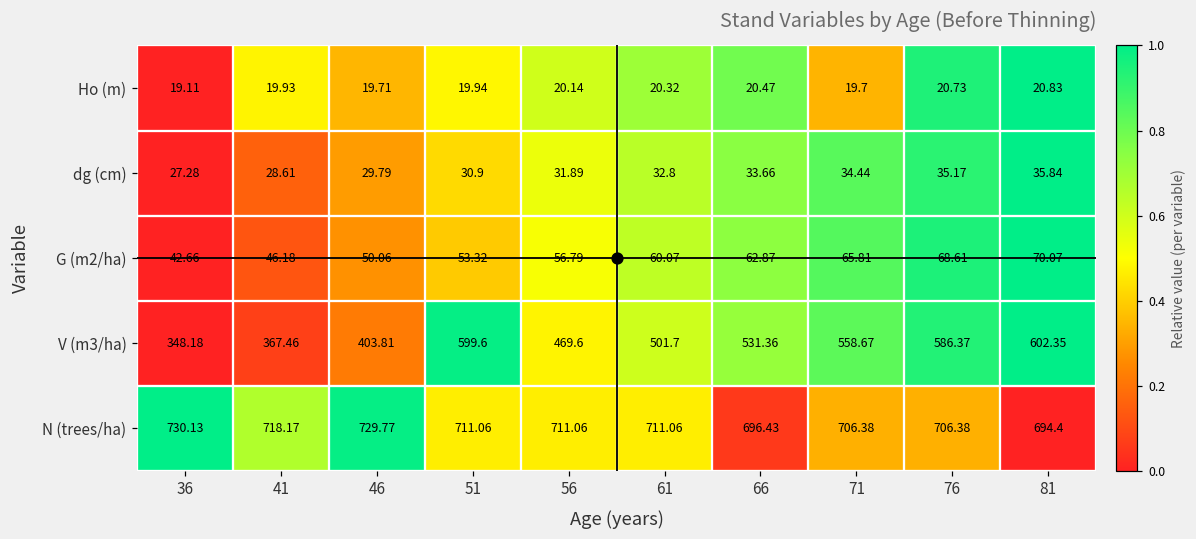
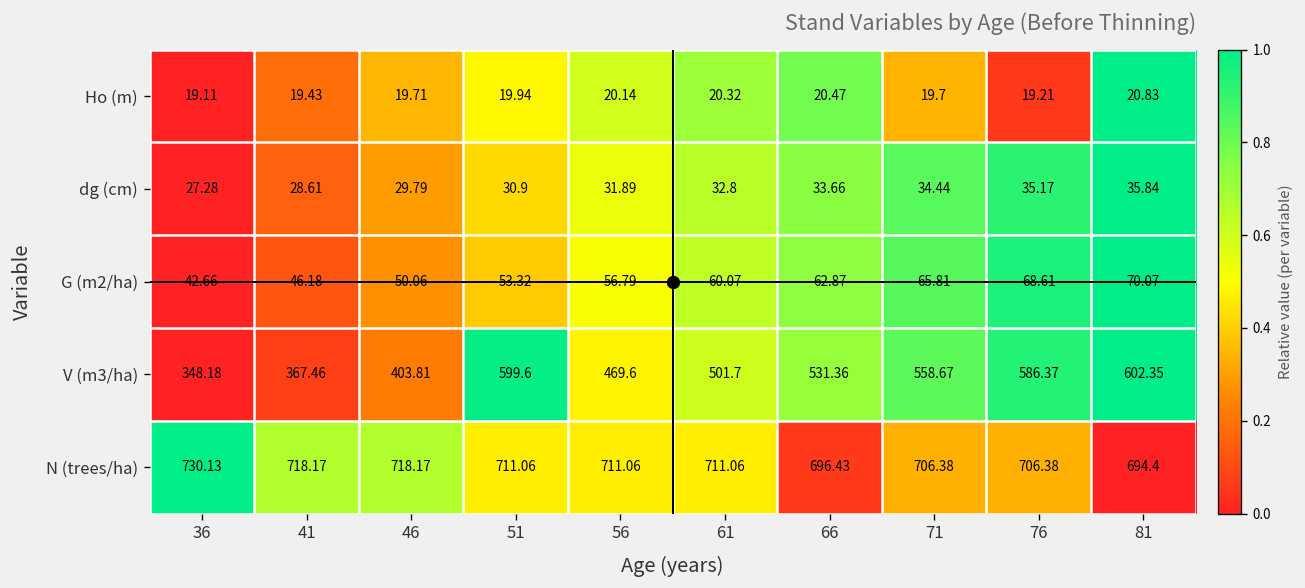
Ho (m), 41: 19.93 -> 19.43
Ho (m), 76: 20.73 -> 19.21
N (trees/ha), 46: 729.77 -> 718.17
